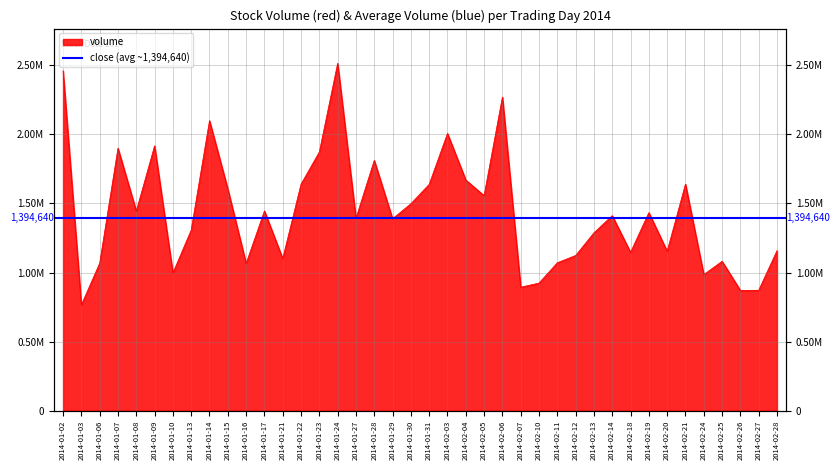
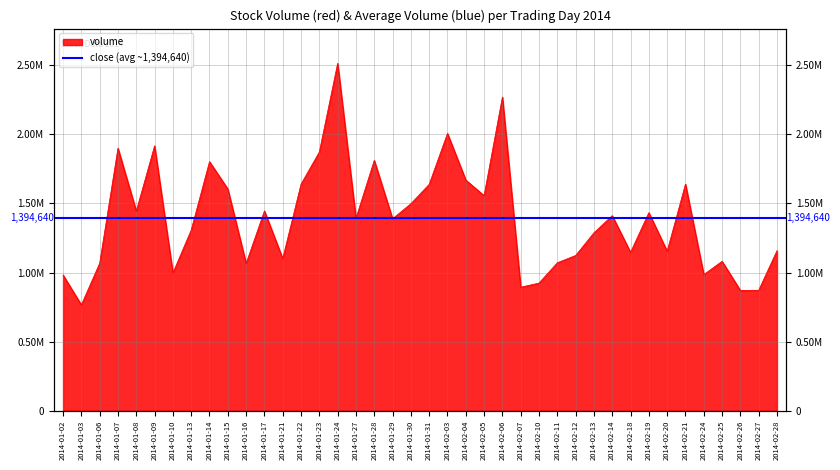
2014-01-02: 2460000 -> 980000
2014-01-14: 2100000 -> 1800000
